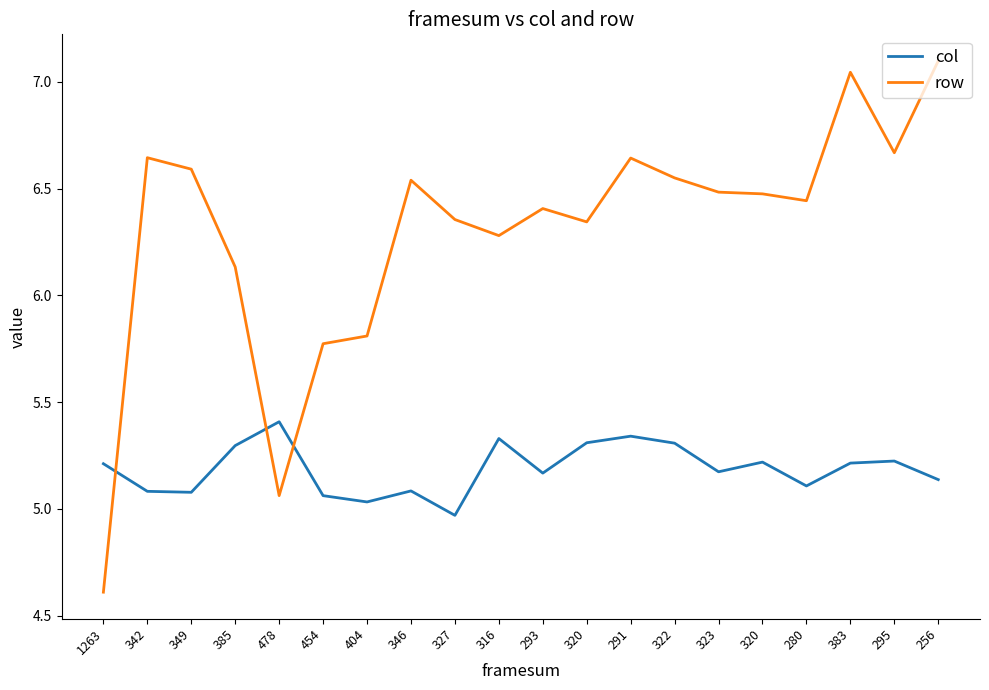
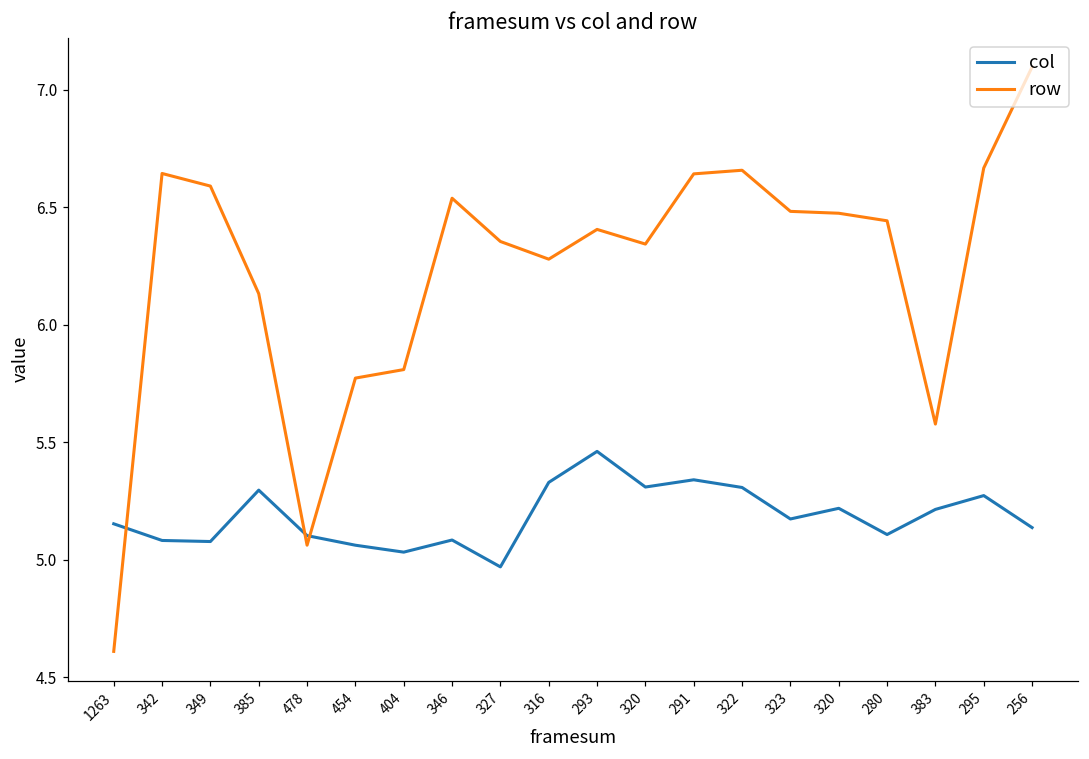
col, 1263: 5.21 -> 5.15
col, 478: 5.41 -> 5.10
col, 293: 5.17 -> 5.46
row, 322: 6.55 -> 6.66
row, 383: 7.04 -> 5.58
col, 295: 5.22 -> 5.27
